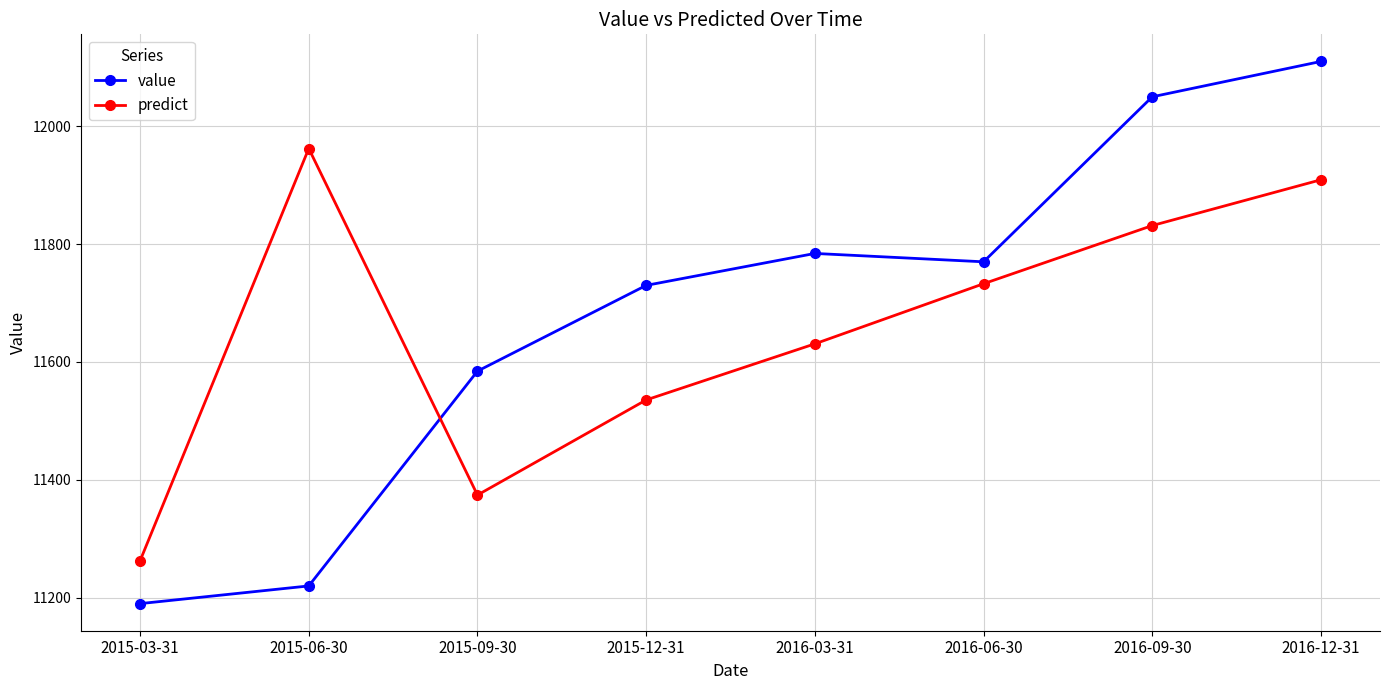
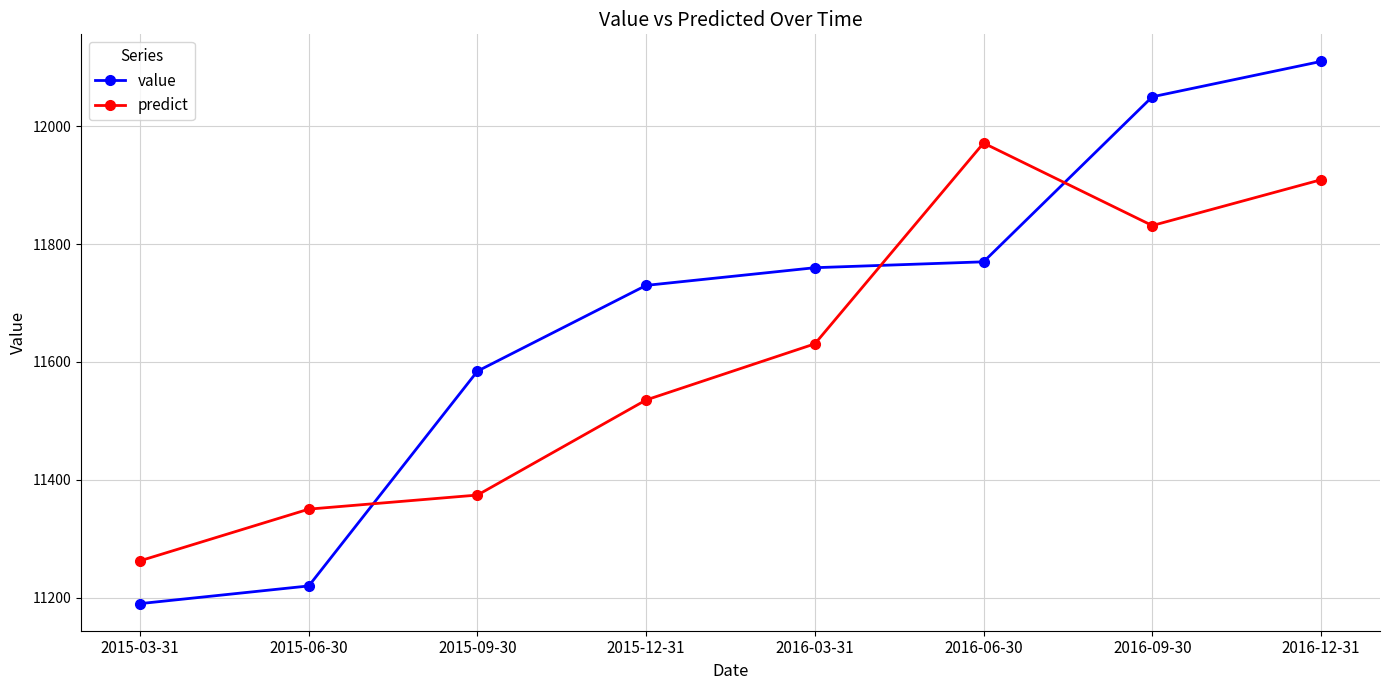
predict, 2015-06-30: 11960 -> 11350
value, 2016-03-31: 11780 -> 11760
predict, 2016-06-30: 11730 -> 11970
